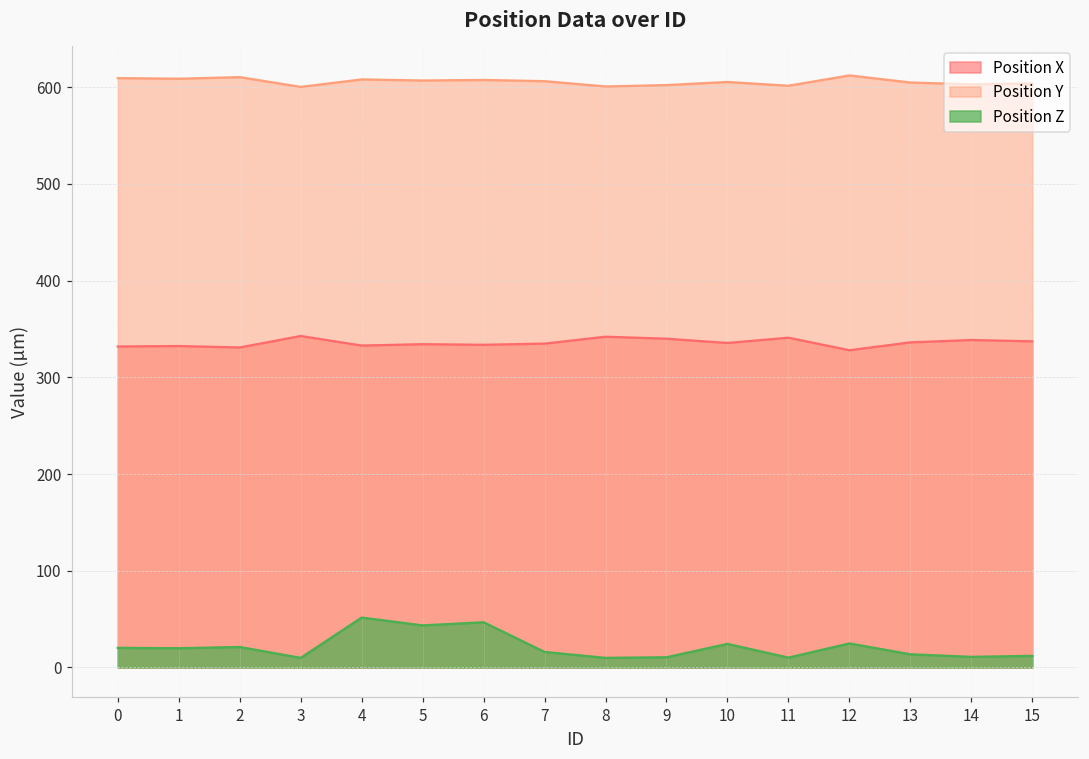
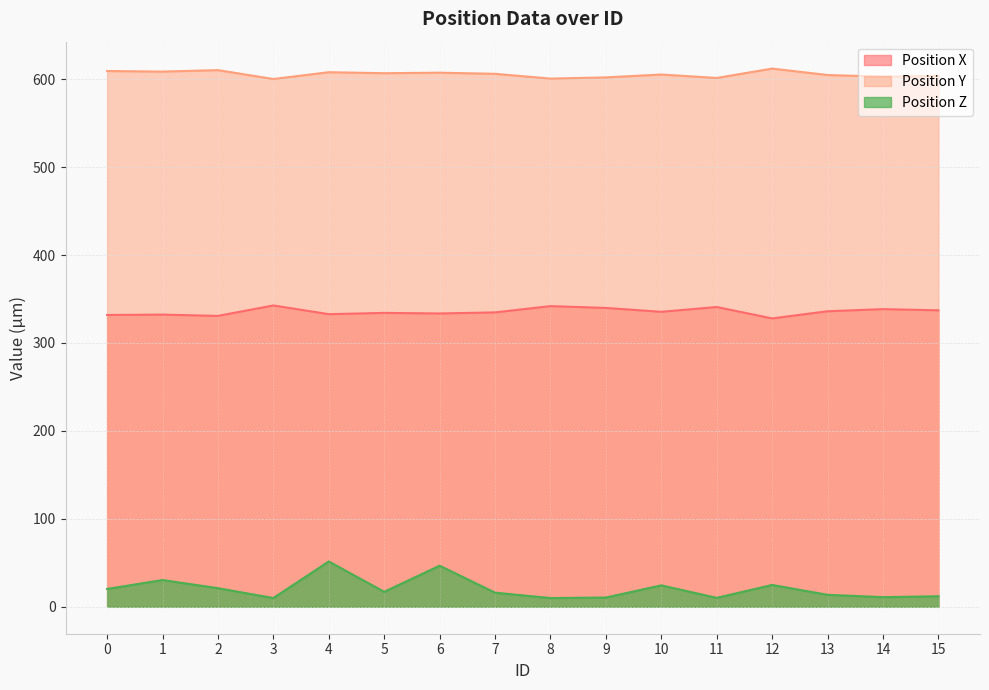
Position Z, 1: 20 -> 30
Position Z, 5: 40 -> 20
